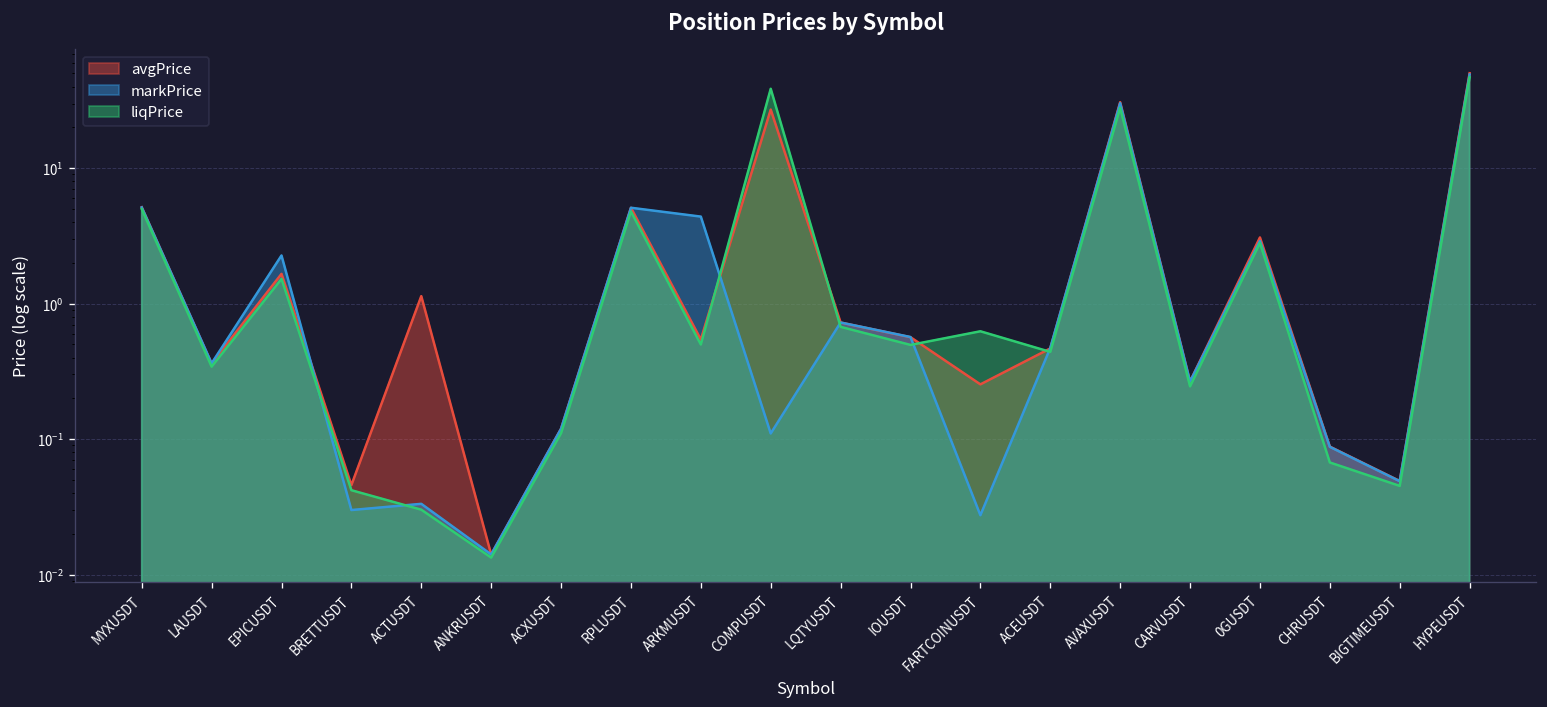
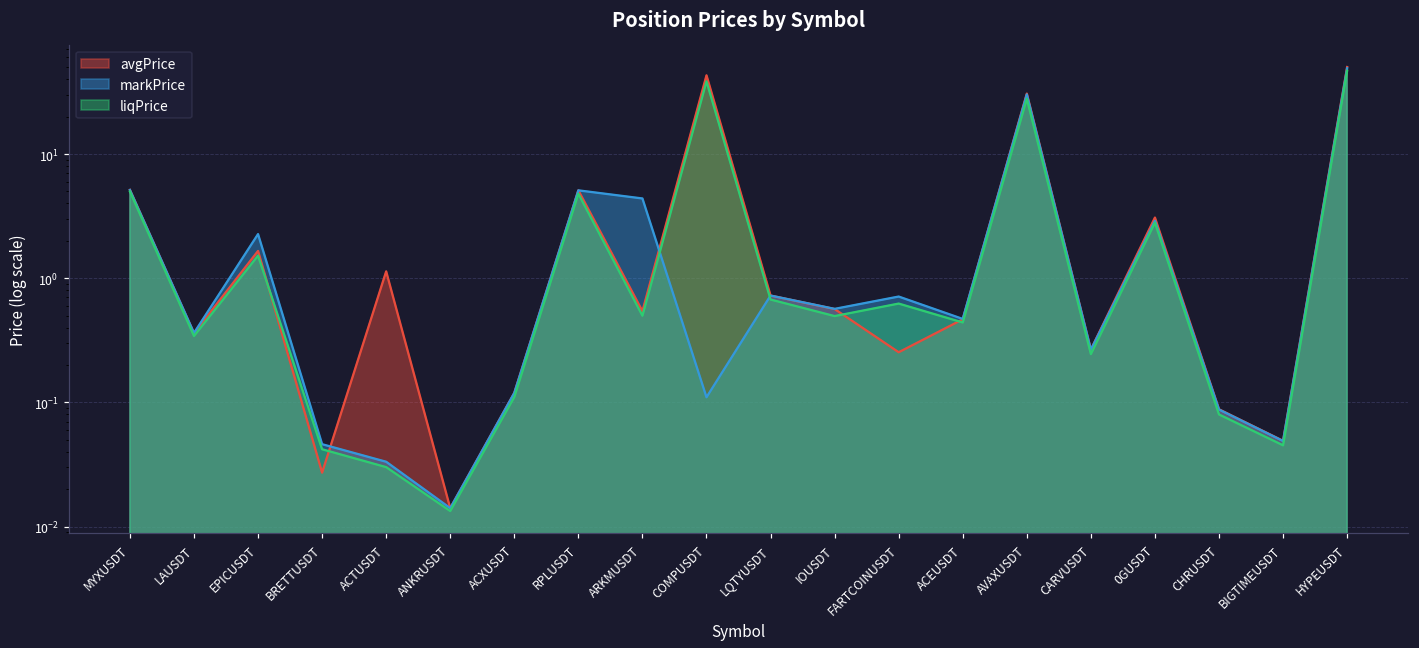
avgPrice, BRETTUSDT: 0.046 -> 0.027
markPrice, BRETTUSDT: 0.030 -> 0.046
avgPrice, COMPUSDT: 27 -> 43
markPrice, FARTCOINUSDT: 0.027 -> 0.7
liqPrice, CHRUSDT: 0.07 -> 0.08
